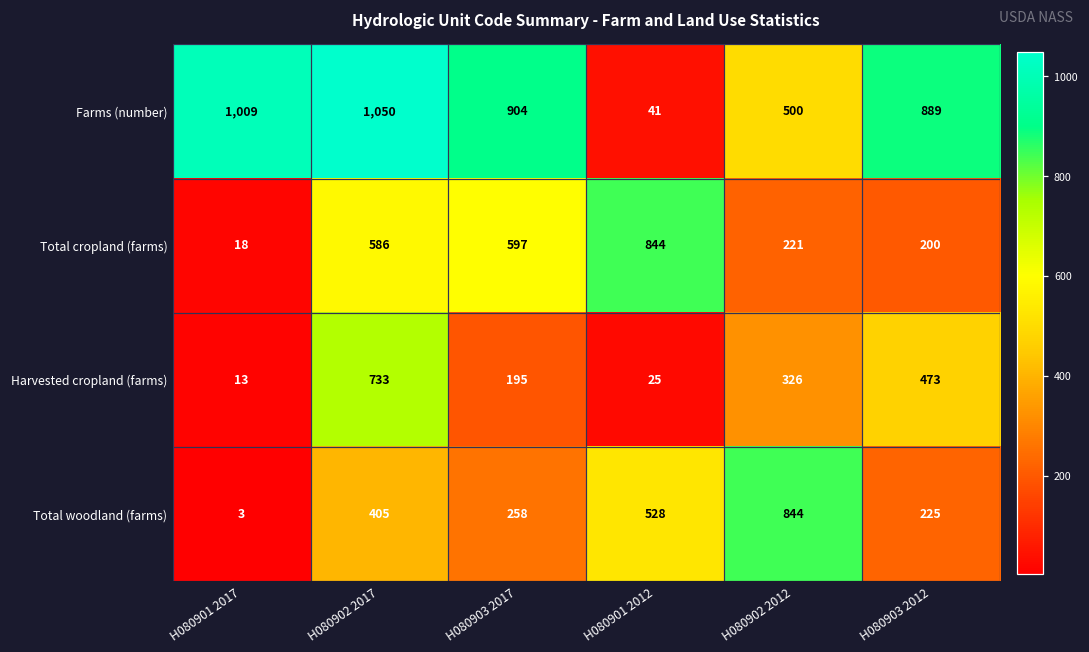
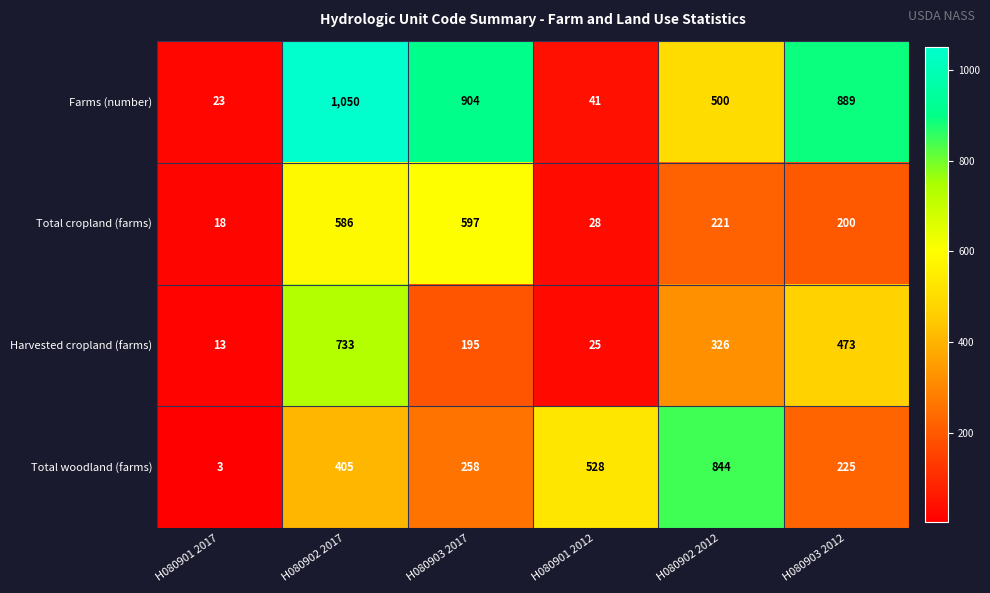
Farms (number), H080901 2017: 1,009 -> 23
Total cropland (farms), H080901 2012: 844 -> 28
